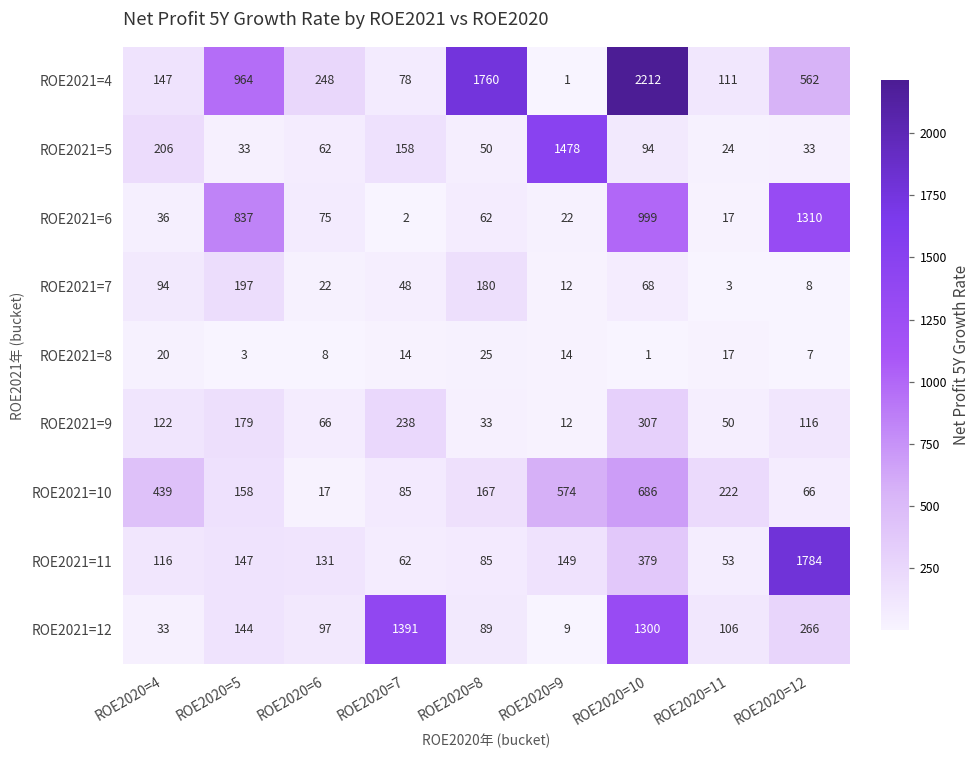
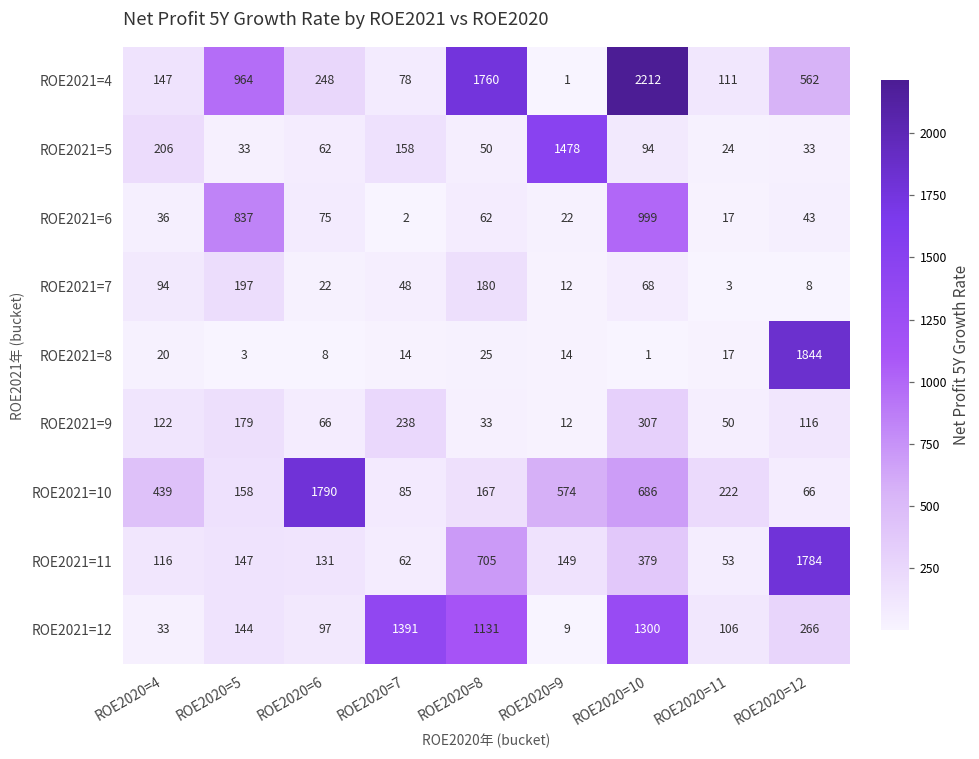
ROE2021=6, ROE2020=12: 1310 -> 43
ROE2021=8, ROE2020=12: 7 -> 1844
ROE2021=10, ROE2020=6: 17 -> 1790
ROE2021=11, ROE2020=8: 85 -> 705
ROE2021=12, ROE2020=8: 89 -> 1131
